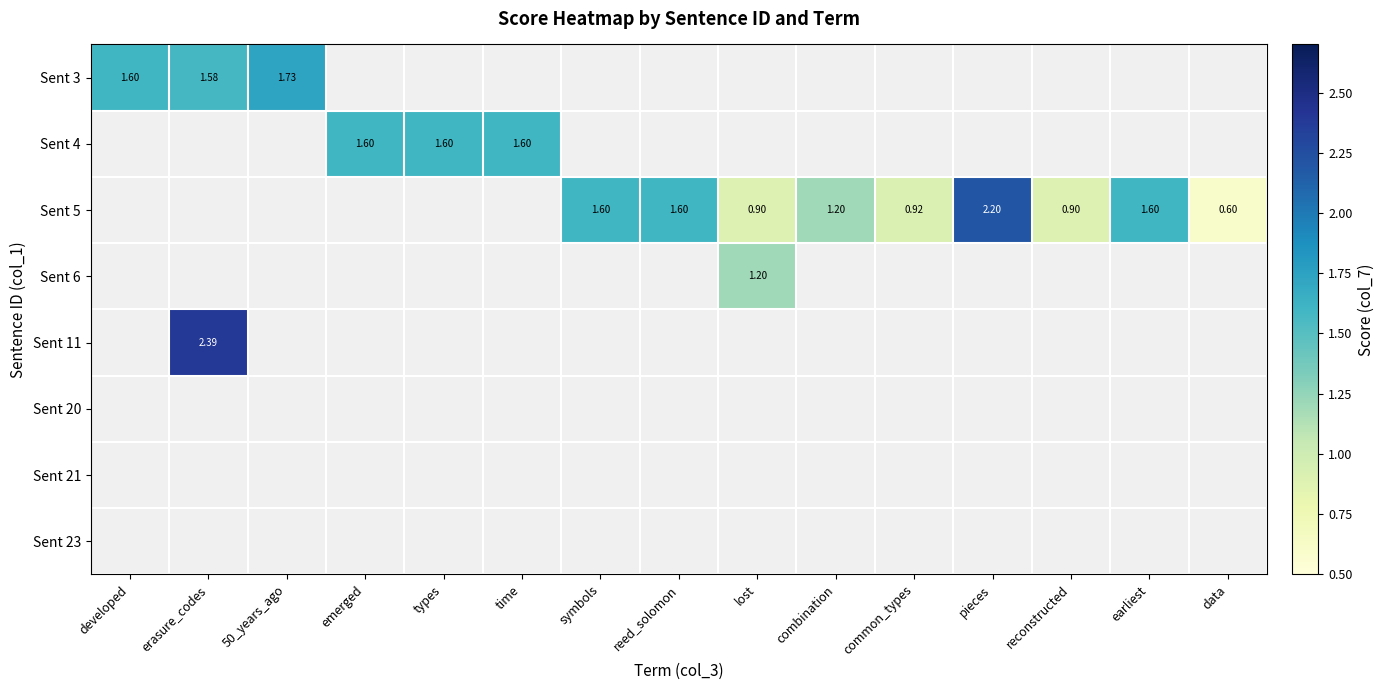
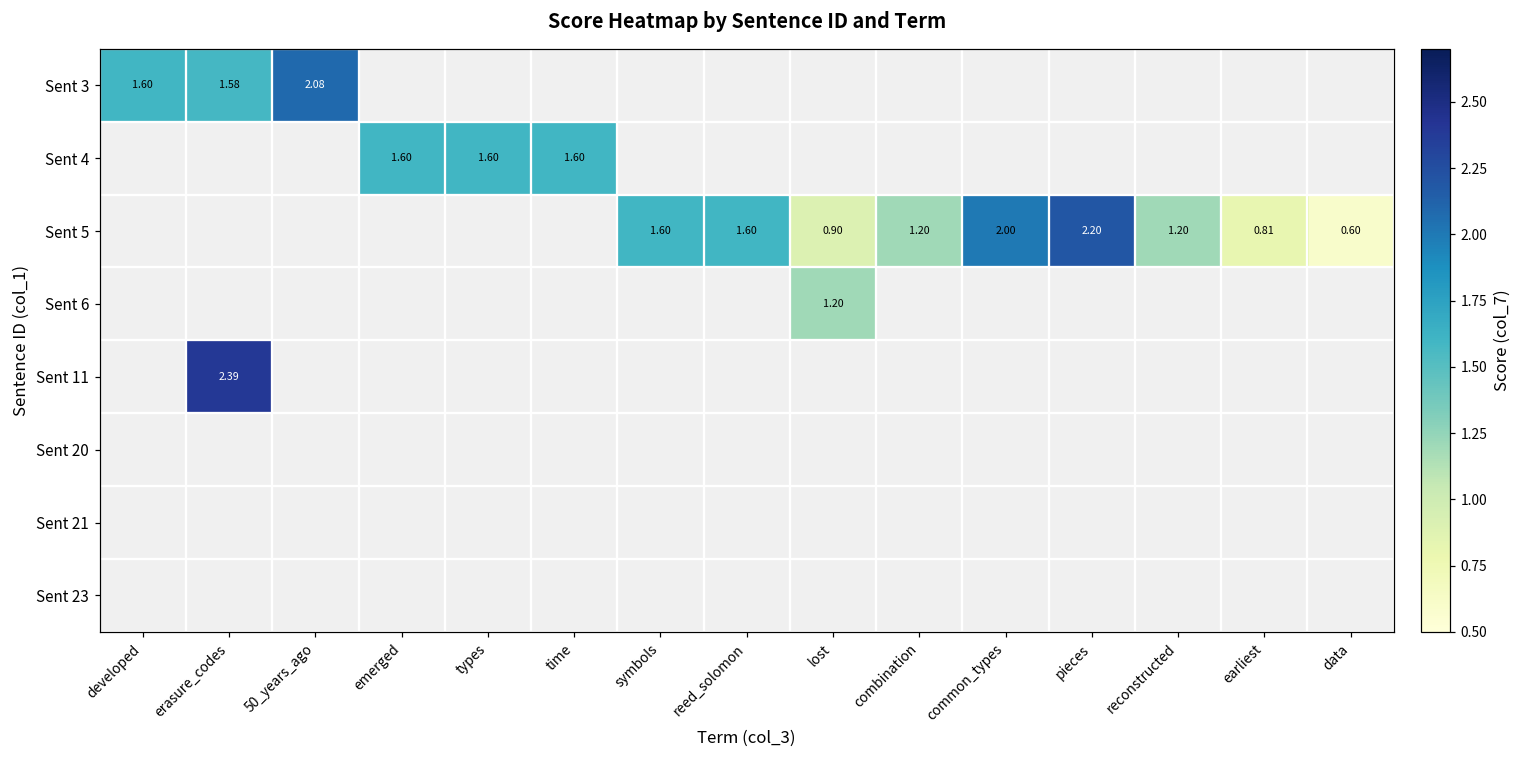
Sent 3, 50_years_ago: 1.73 -> 2.08
Sent 5, common_types: 0.92 -> 2.00
Sent 5, reconstructed: 0.90 -> 1.20
Sent 5, earliest: 1.60 -> 0.81
